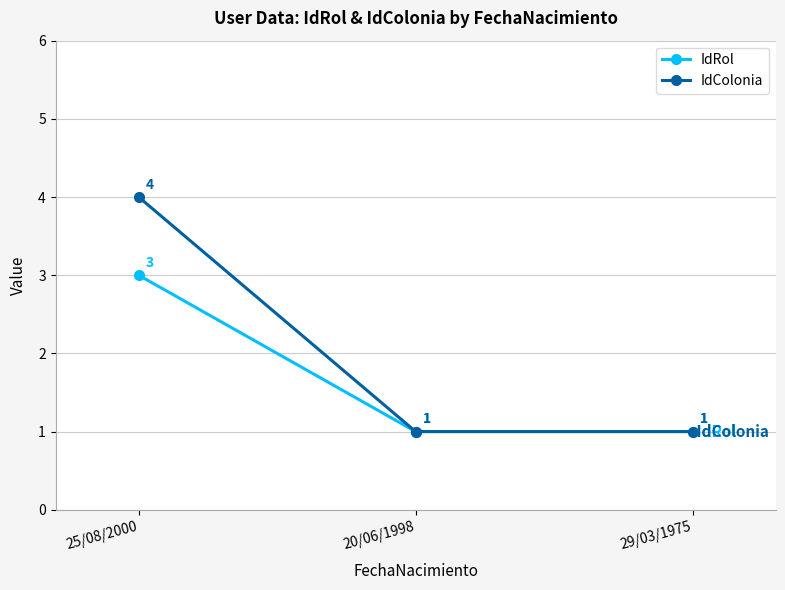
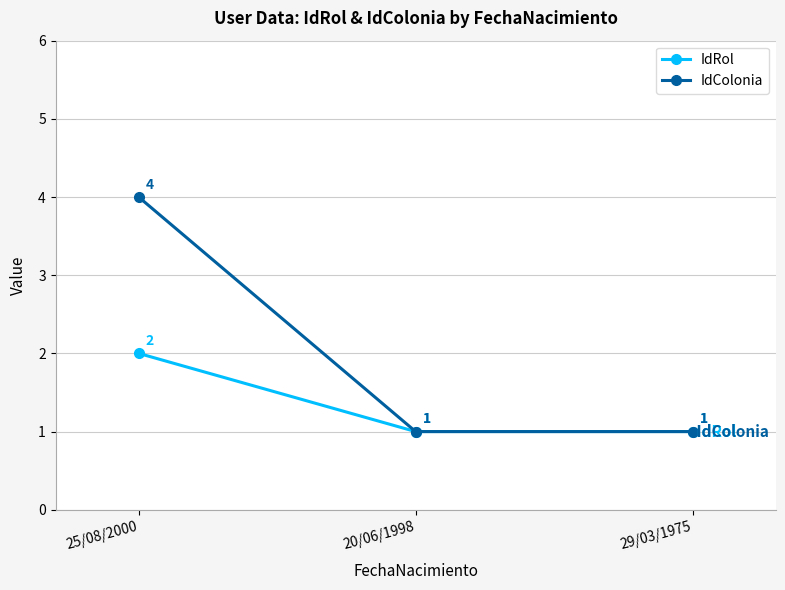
IdRol, 25/08/2000: 3 -> 2
